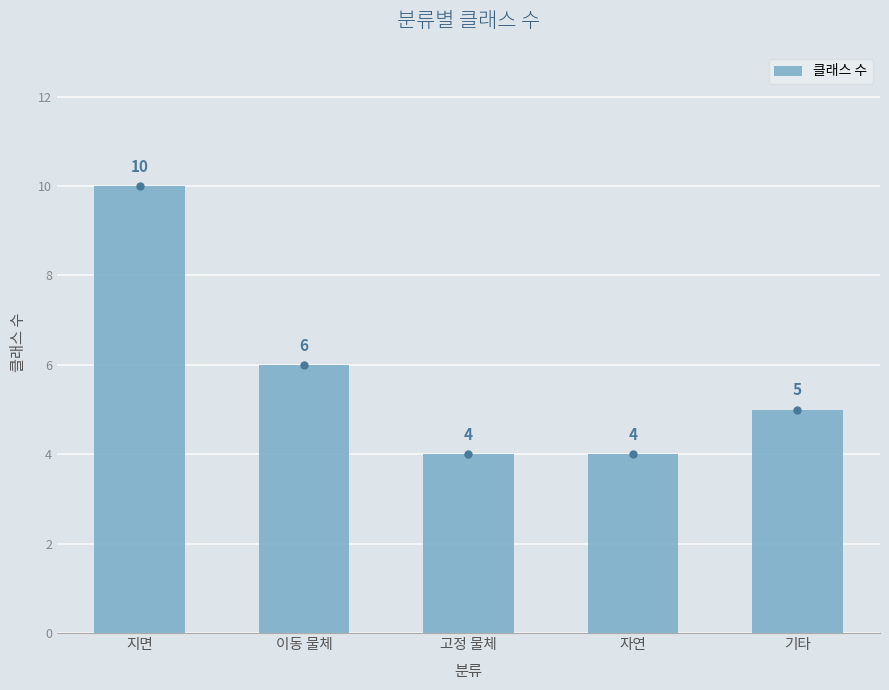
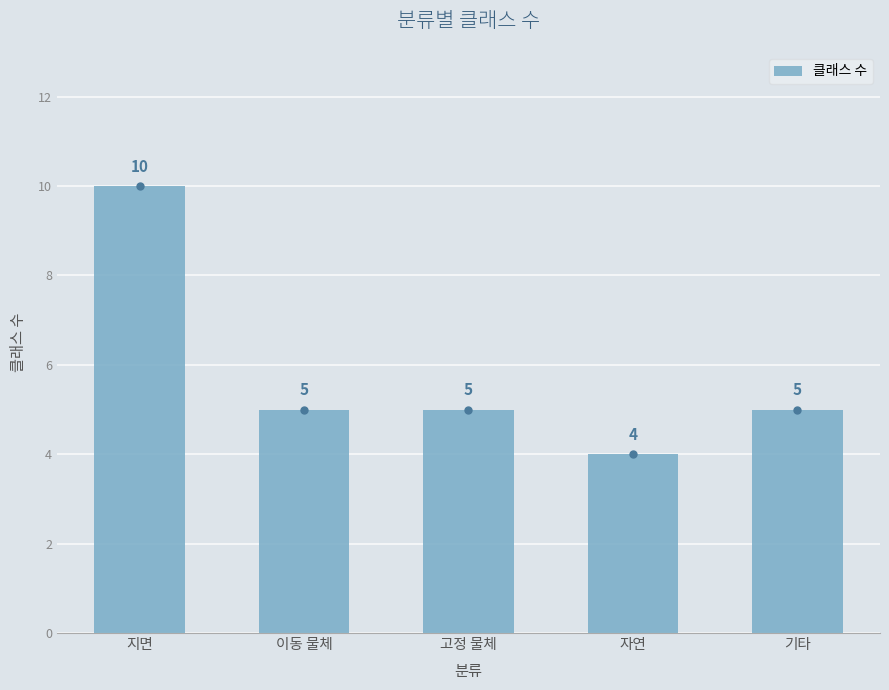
클래스 수, 이동 물체: 6 -> 5
클래스 수, 고정 물체: 4 -> 5
